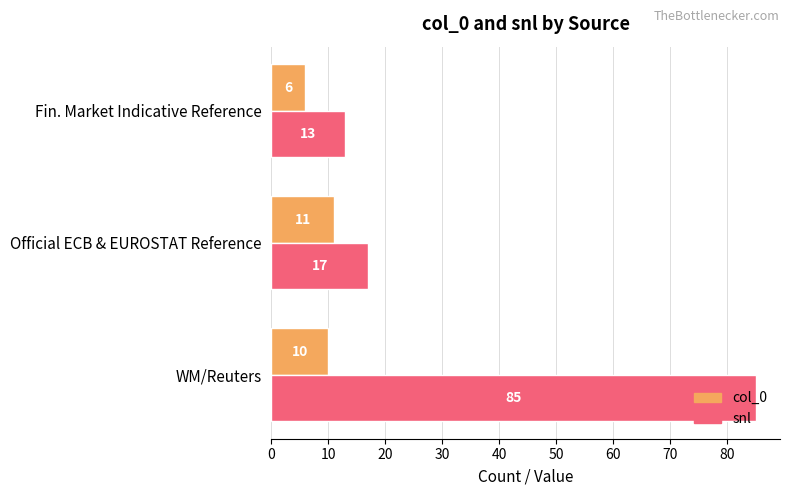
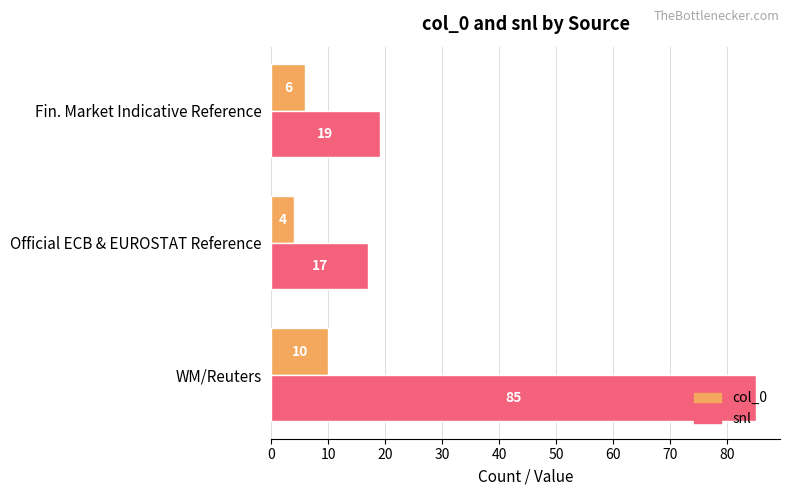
snl, Fin. Market Indicative Reference: 13 -> 19
col_0, Official ECB & EUROSTAT Reference: 11 -> 4
